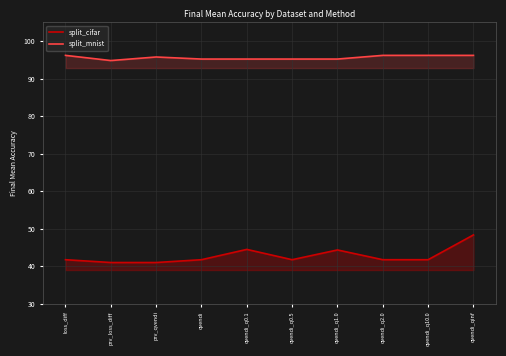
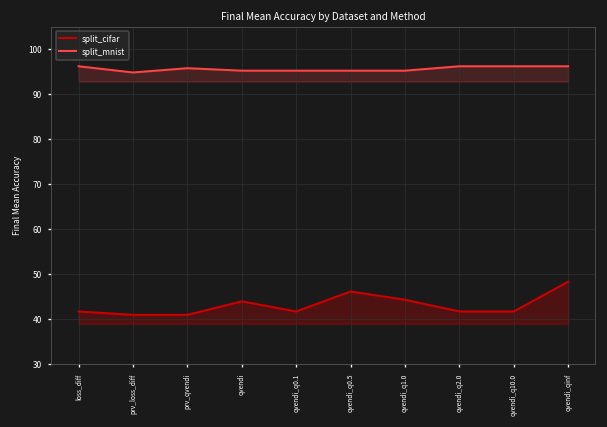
split_cifar, qvendi: 42 -> 44
split_cifar, qvendi_q0.1: 44 -> 42
split_cifar, qvendi_q0.5: 42 -> 46
